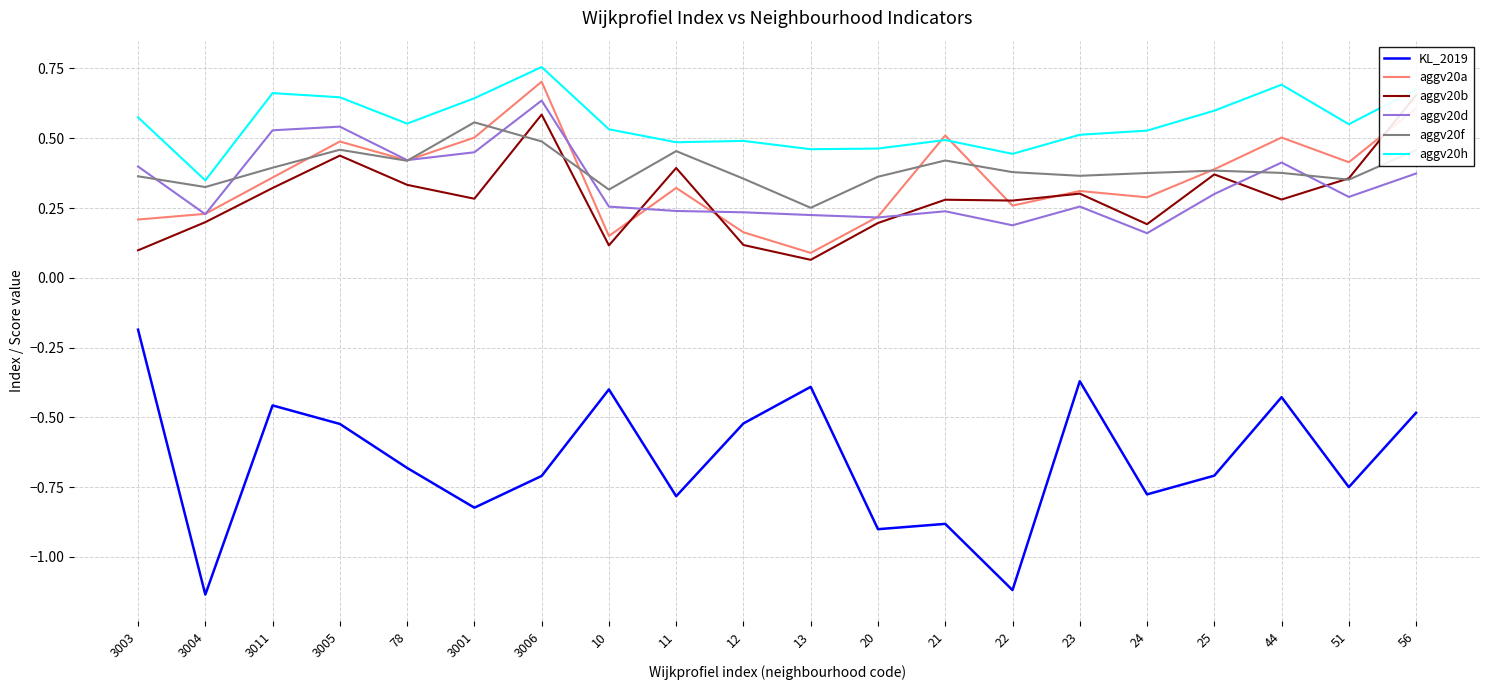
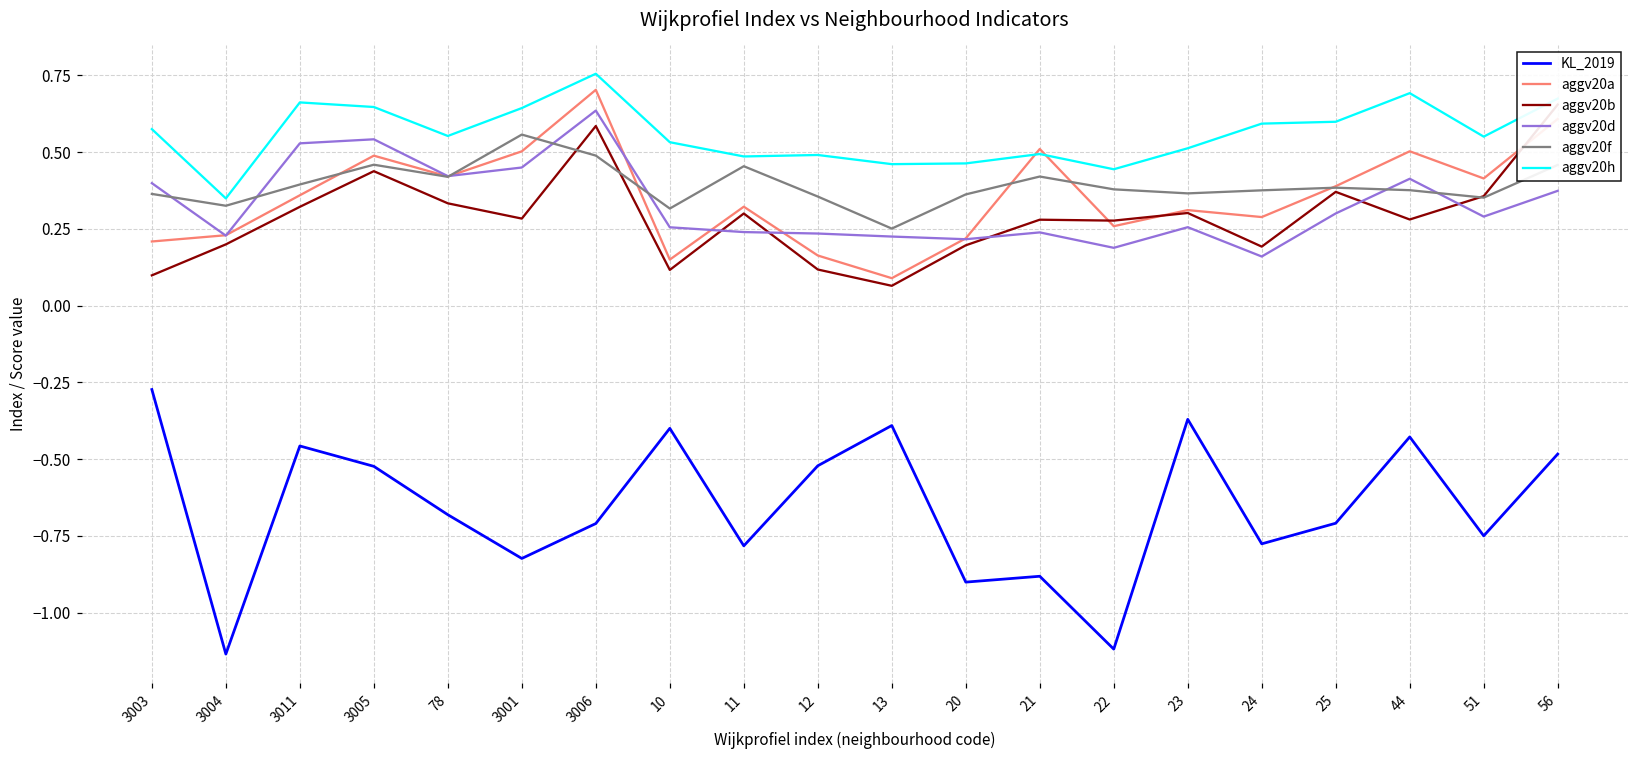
KL_2019, 3003: -0.19 -> -0.27
aggv20b, 11: 0.39 -> 0.30
aggv20h, 24: 0.53 -> 0.59
